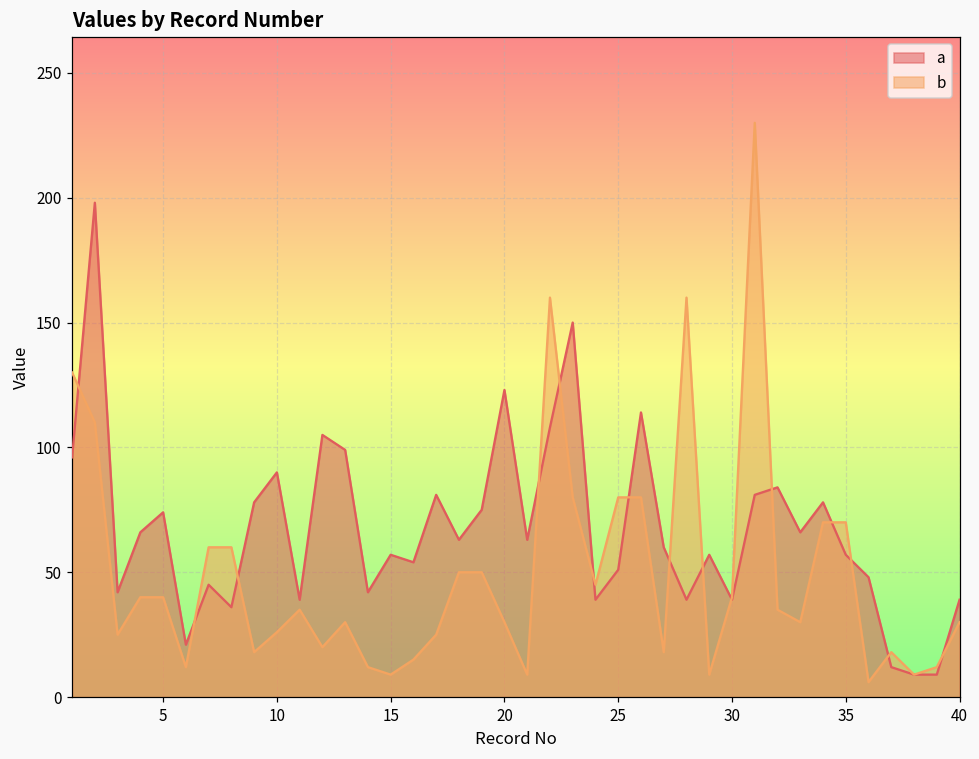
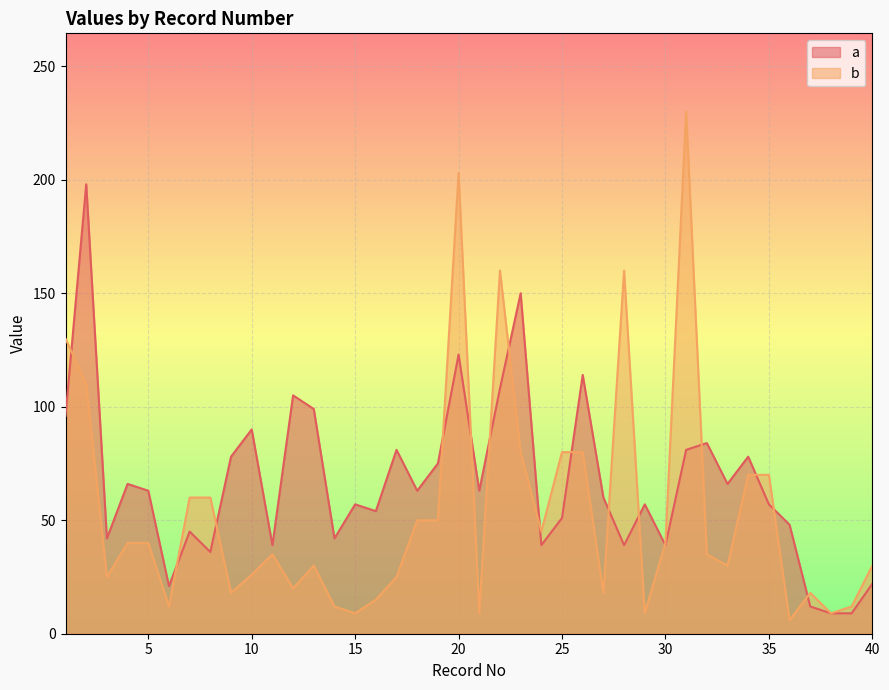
a, 5: 74 -> 63
b, 20: 30 -> 203
a, 40: 39 -> 22
